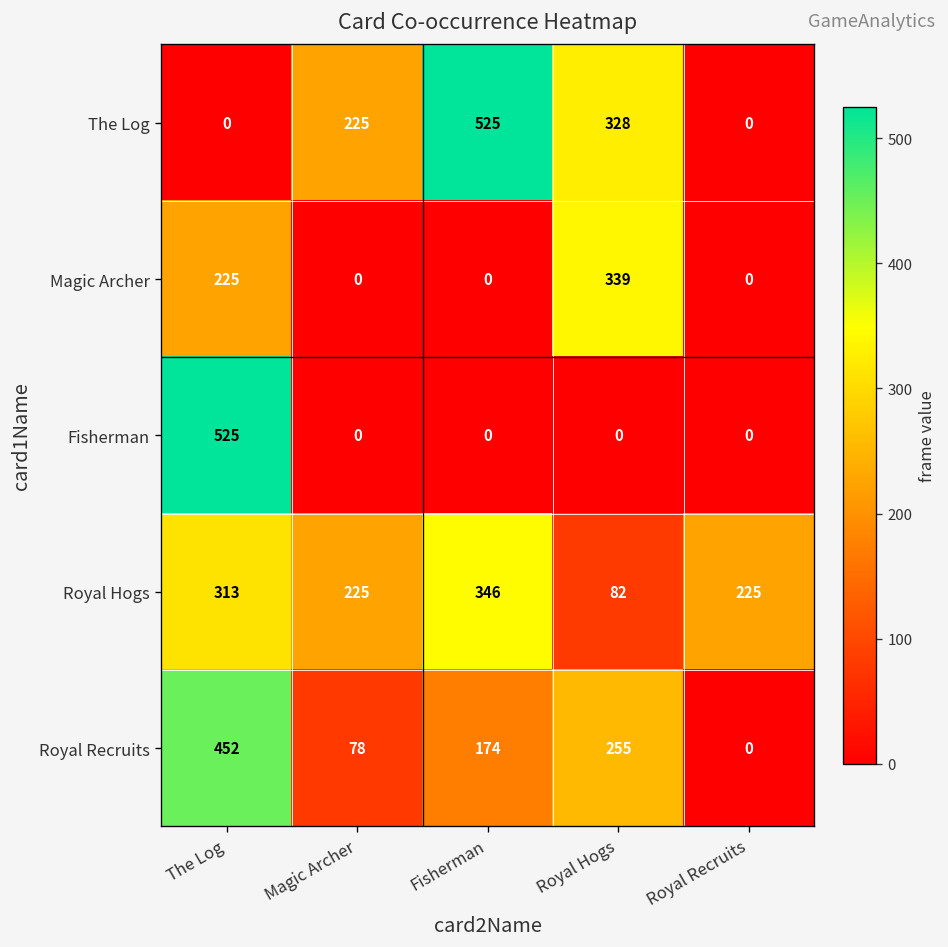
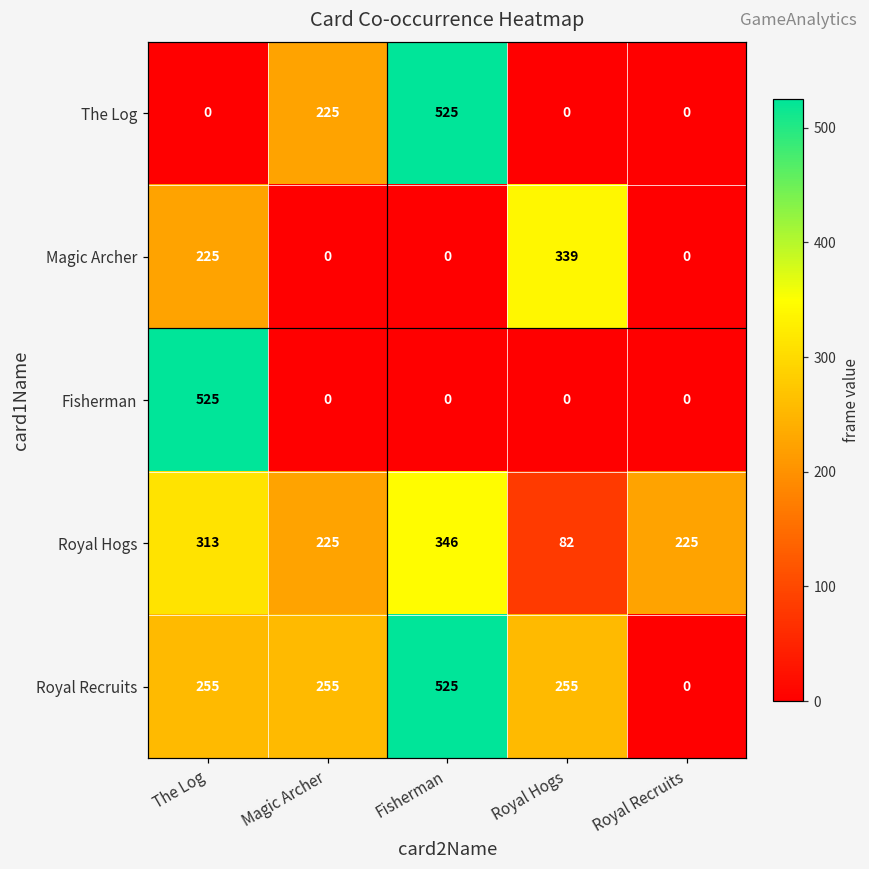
The Log, Royal Hogs: 328 -> 0
Royal Recruits, The Log: 452 -> 255
Royal Recruits, Magic Archer: 78 -> 255
Royal Recruits, Fisherman: 174 -> 525
